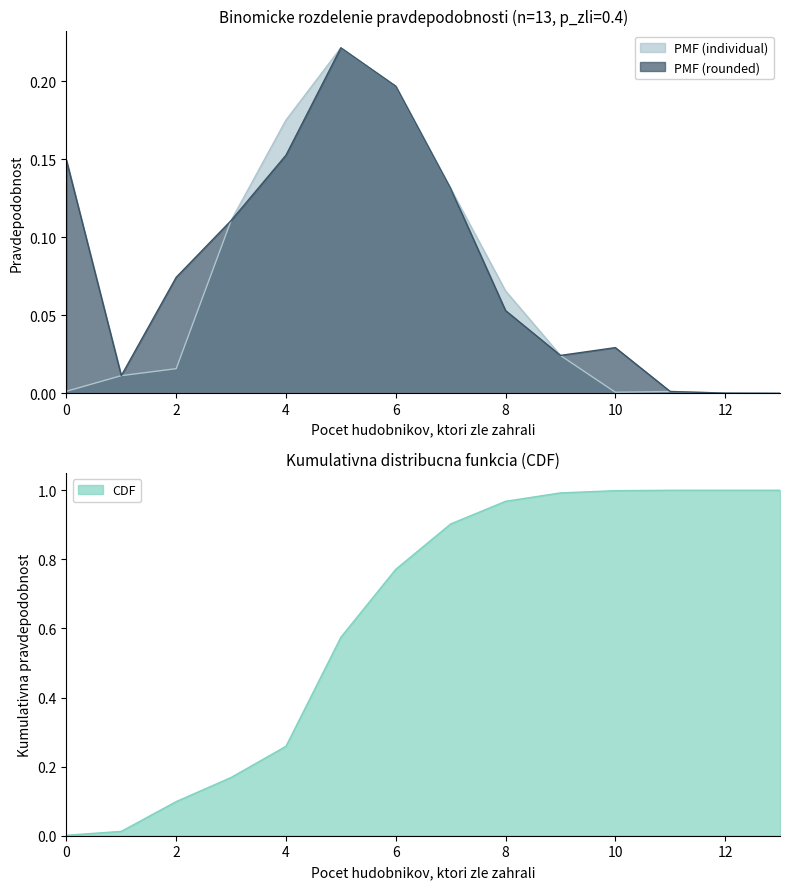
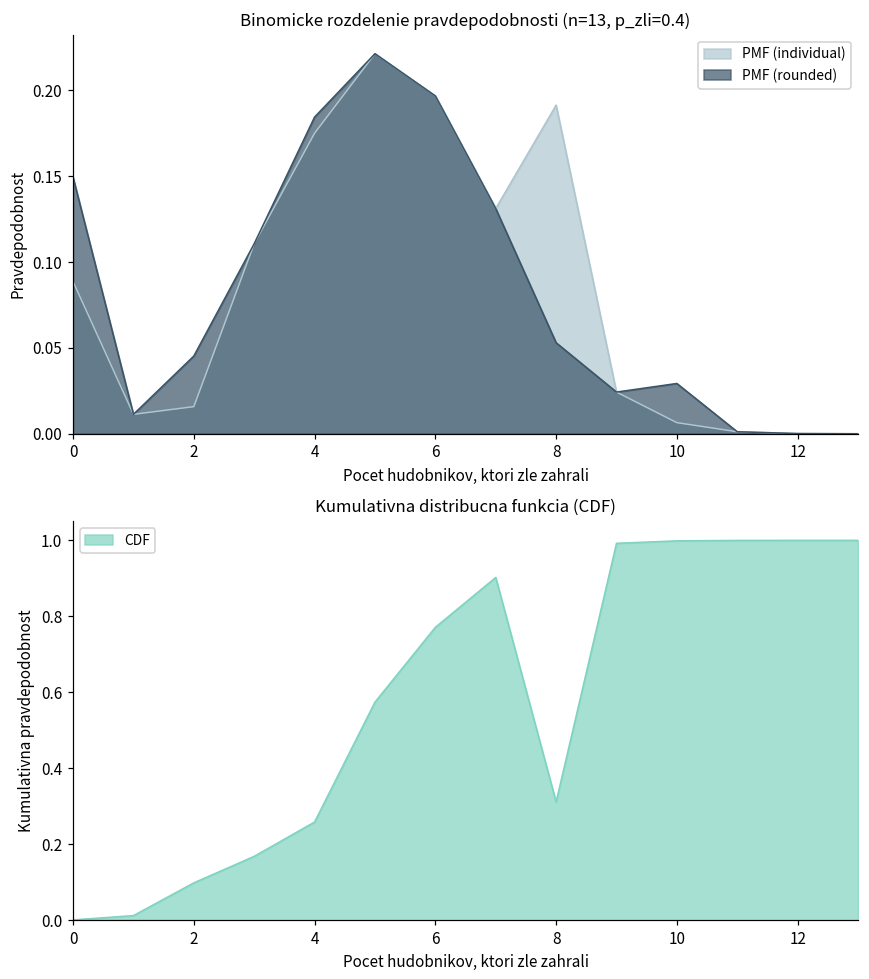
Binomicke rozdelenie pravdepodobnosti (n=13, p_zli=0.4), PMF (individual), 0: 0.001 -> 0.089
Binomicke rozdelenie pravdepodobnosti (n=13, p_zli=0.4), PMF (rounded), 2: 0.074 -> 0.045
Binomicke rozdelenie pravdepodobnosti (n=13, p_zli=0.4), PMF (rounded), 4: 0.153 -> 0.184
Binomicke rozdelenie pravdepodobnosti (n=13, p_zli=0.4), PMF (individual), 8: 0.066 -> 0.191
Binomicke rozdelenie pravdepodobnosti (n=13, p_zli=0.4), PMF (individual), 10: 0.001 -> 0.006
Kumulativna distribucna funkcia (CDF), 8: 0.97 -> 0.31
